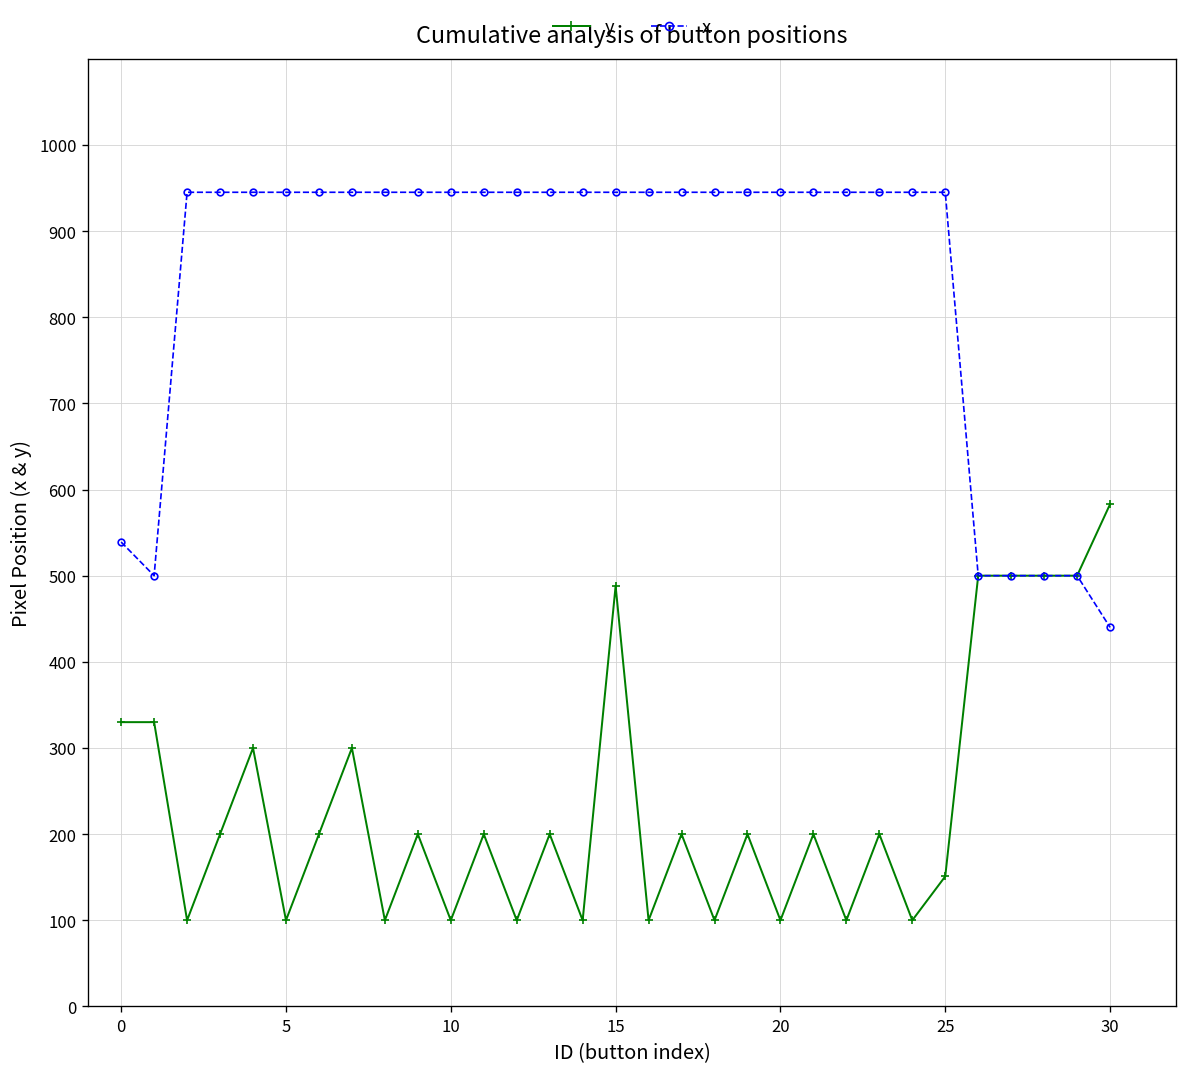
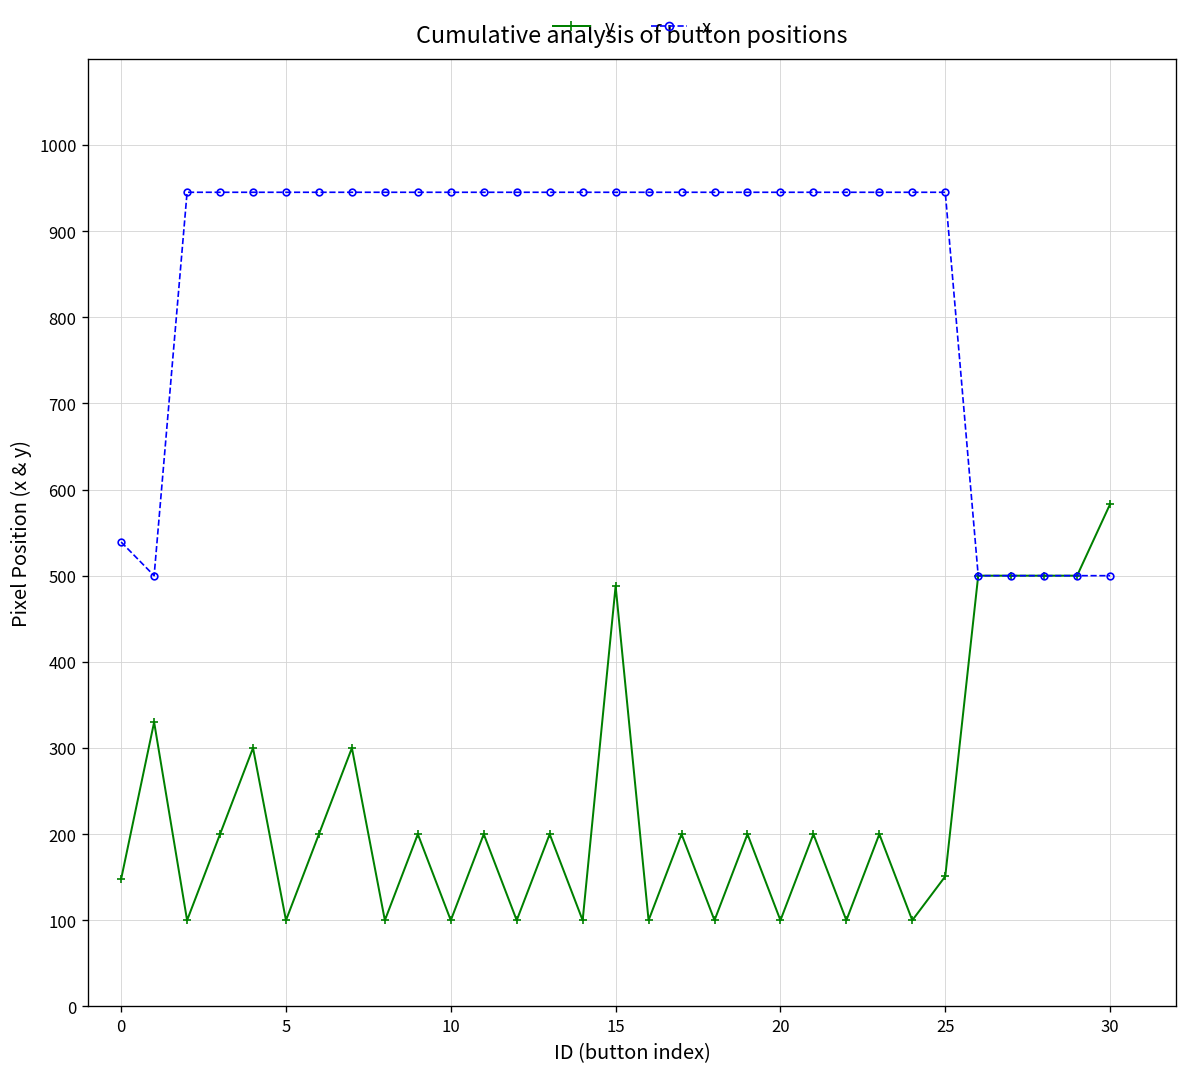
y, 0: 330 -> 150
x, 30: 440 -> 500
